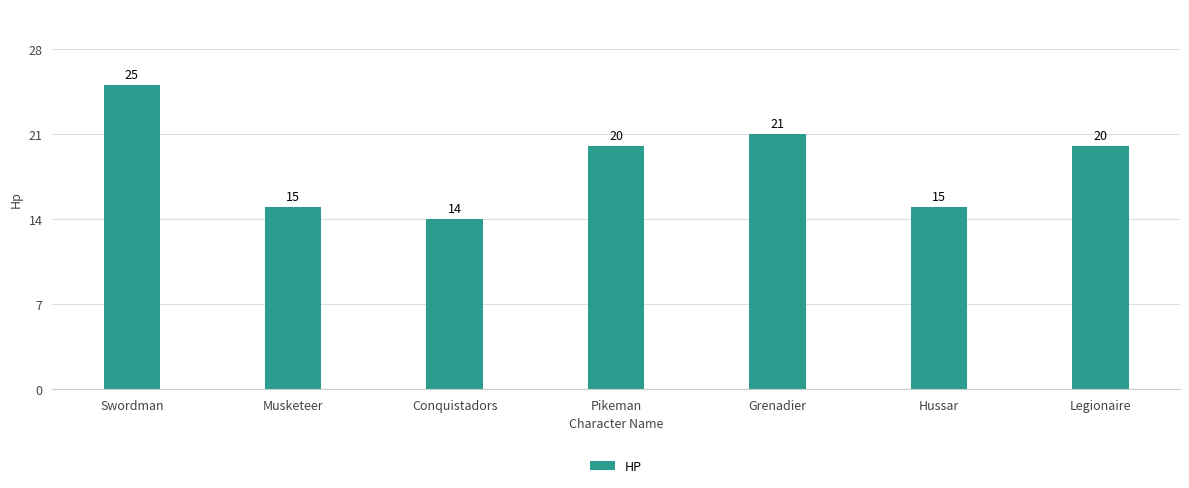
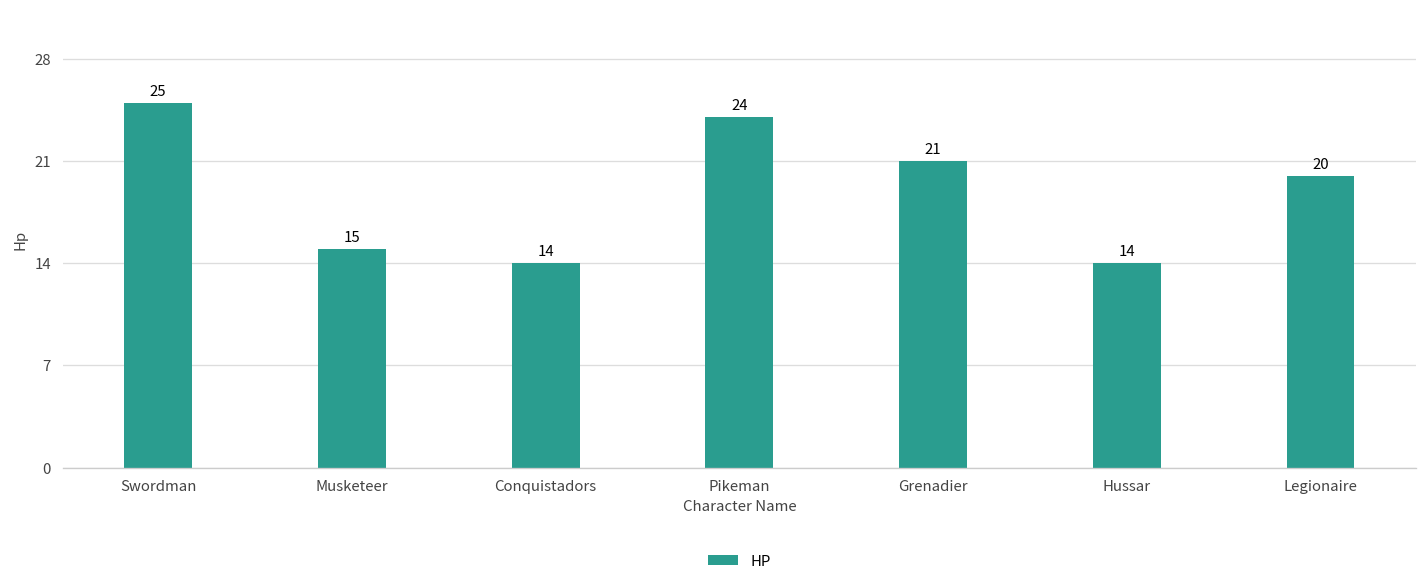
Pikeman: 20 -> 24
Hussar: 15 -> 14
